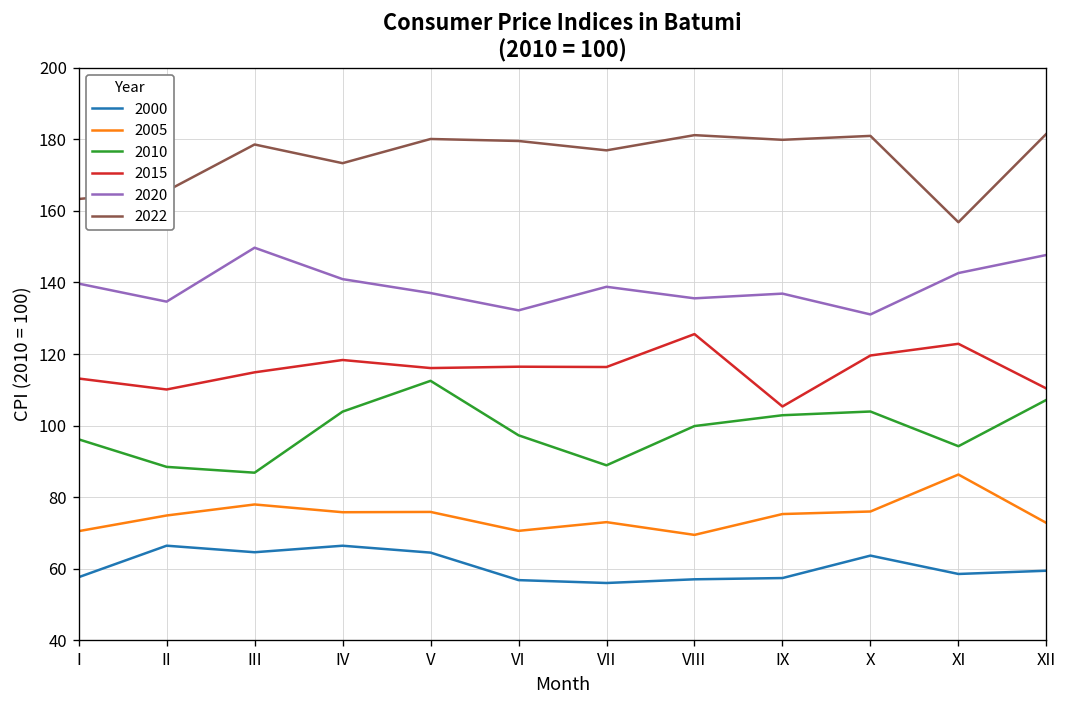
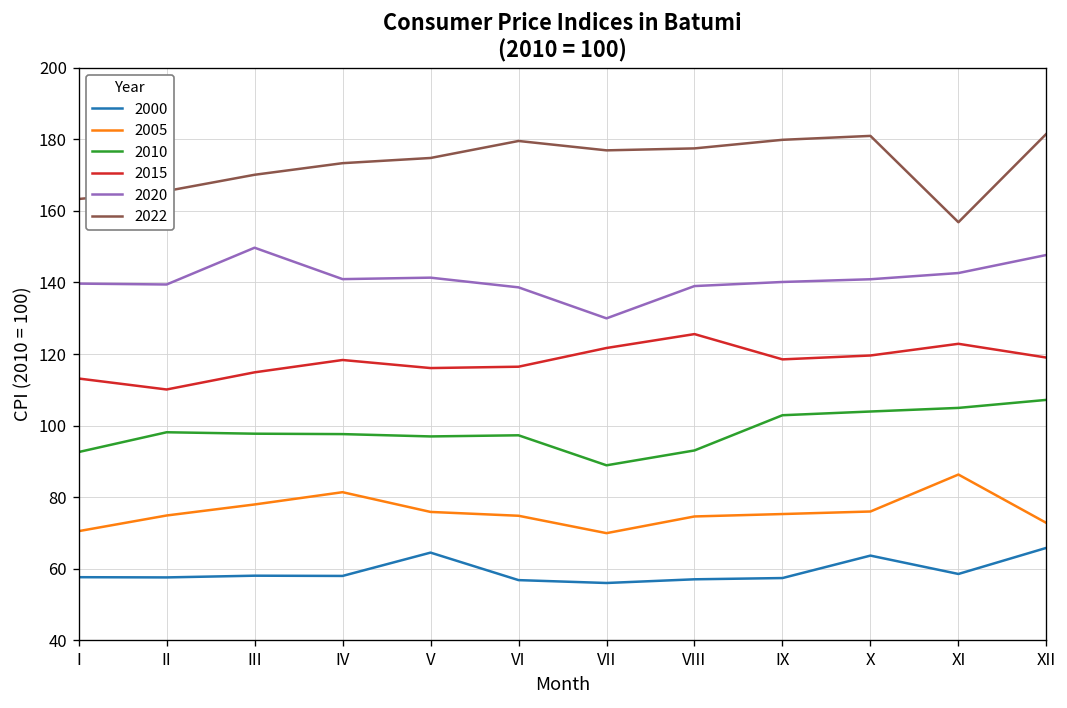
2010, I: 96 -> 93
2000, II: 66 -> 58
2010, II: 88 -> 98
2020, II: 135 -> 139
2000, III: 65 -> 58
2010, III: 87 -> 98
2022, III: 179 -> 170
2000, IV: 66 -> 58
2005, IV: 76 -> 81
2010, IV: 104 -> 98
2010, V: 113 -> 97
2020, V: 137 -> 141
2022, V: 180 -> 175
2005, VI: 71 -> 75
2020, VI: 132 -> 139
2005, VII: 73 -> 70
2015, VII: 116 -> 122
2020, VII: 139 -> 130
2005, VIII: 69 -> 75
2010, VIII: 100 -> 93
2020, VIII: 136 -> 139
2022, VIII: 181 -> 177
2015, IX: 105 -> 119
2020, IX: 137 -> 140
2020, X: 131 -> 141
2010, XI: 94 -> 105
2000, XII: 59 -> 66
2015, XII: 110 -> 119
